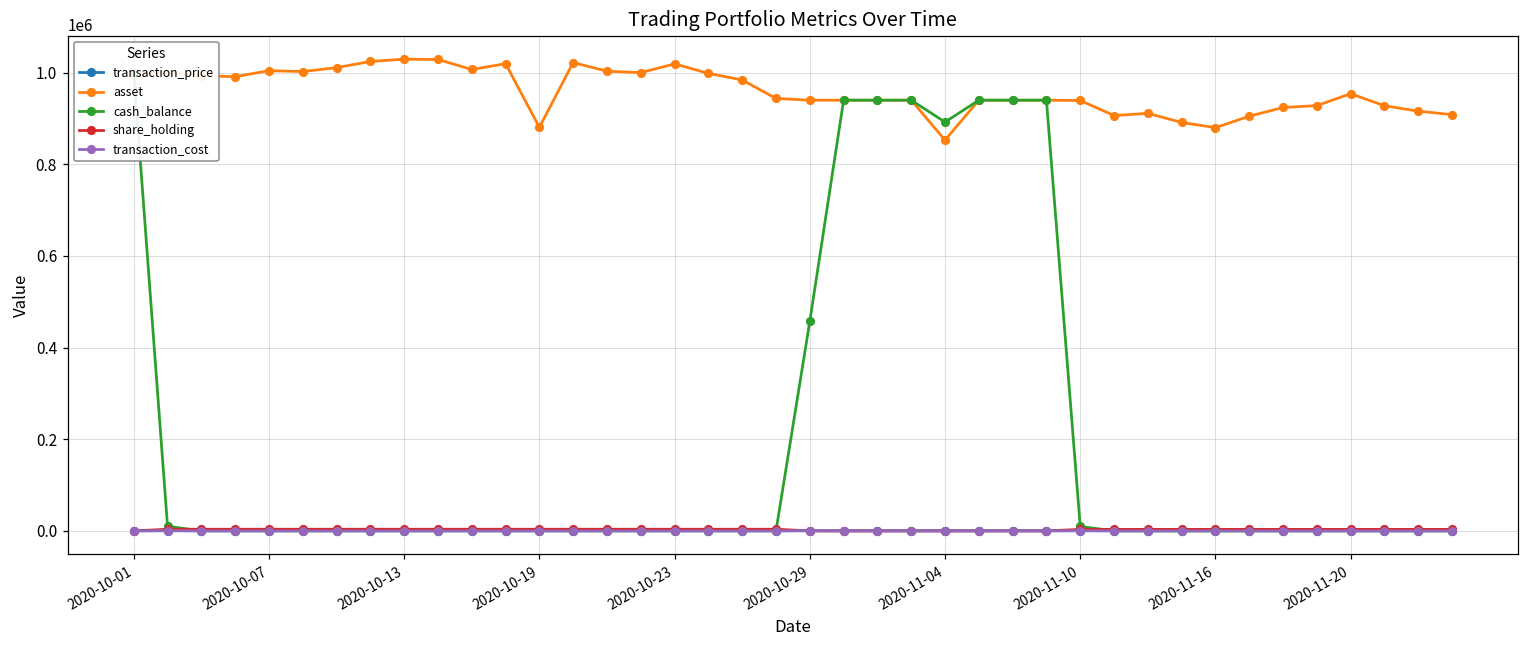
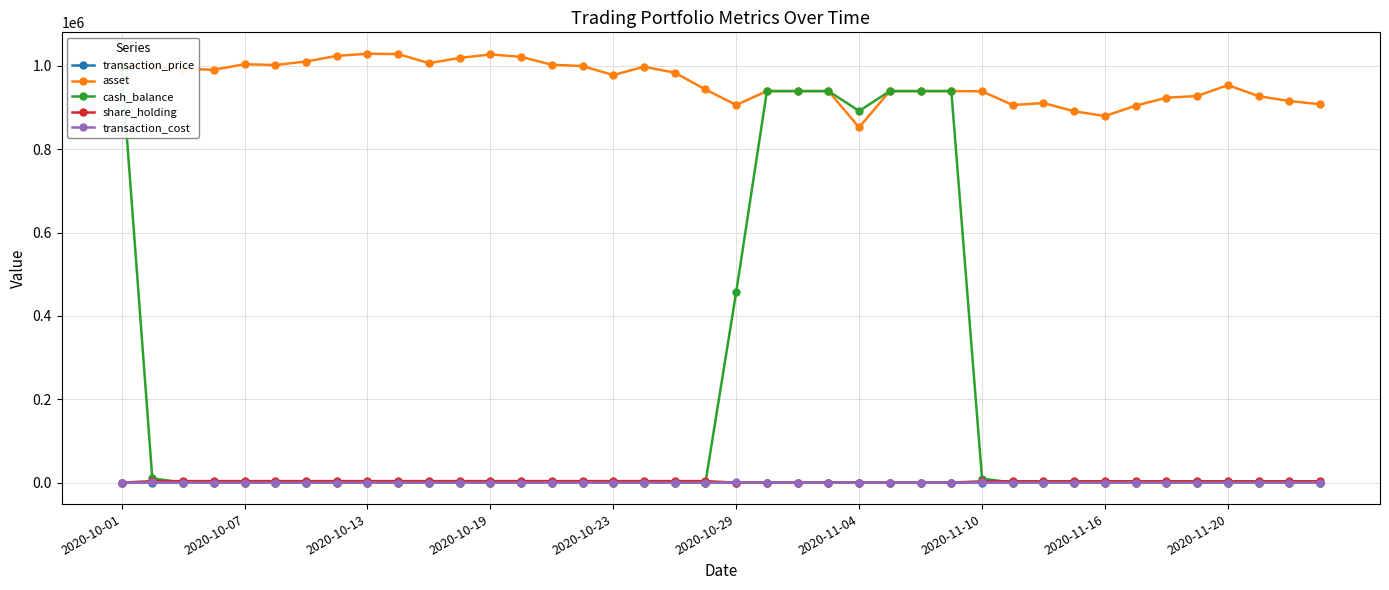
asset, 2020-10-19: 880000 -> 1030000
asset, 2020-10-23: 1020000 -> 980000
asset, 2020-10-29: 940000 -> 910000
